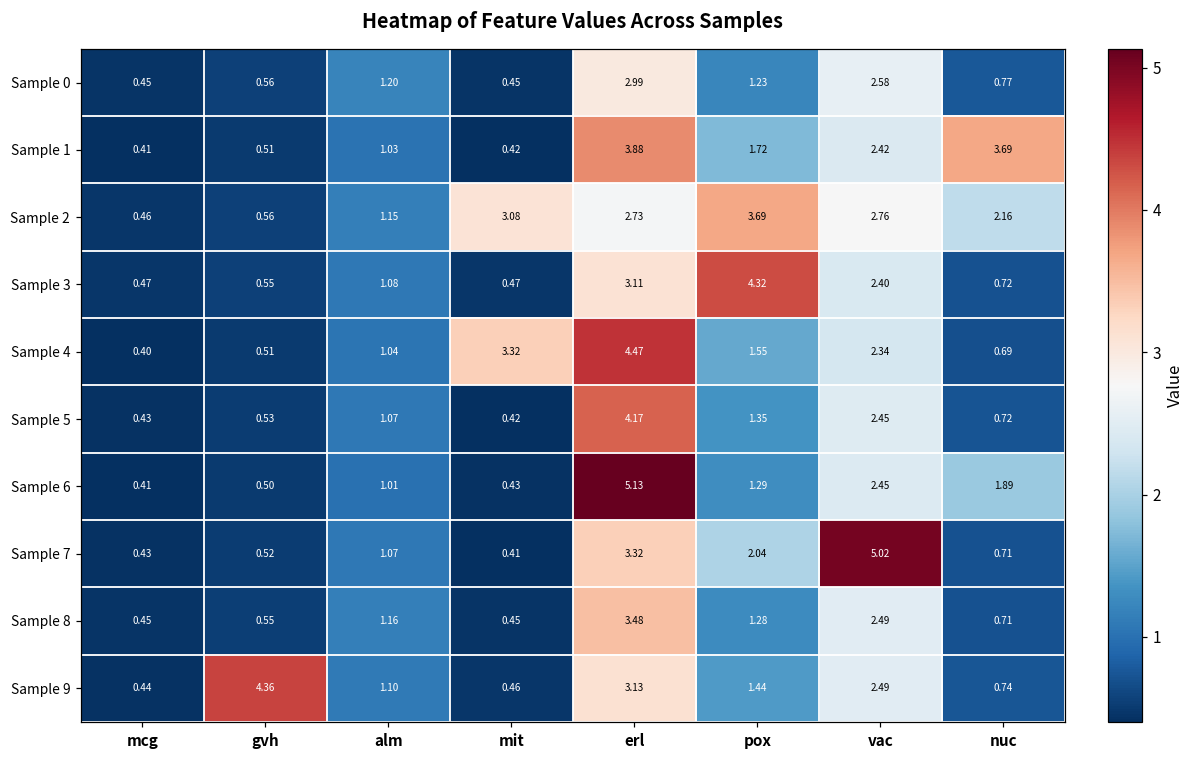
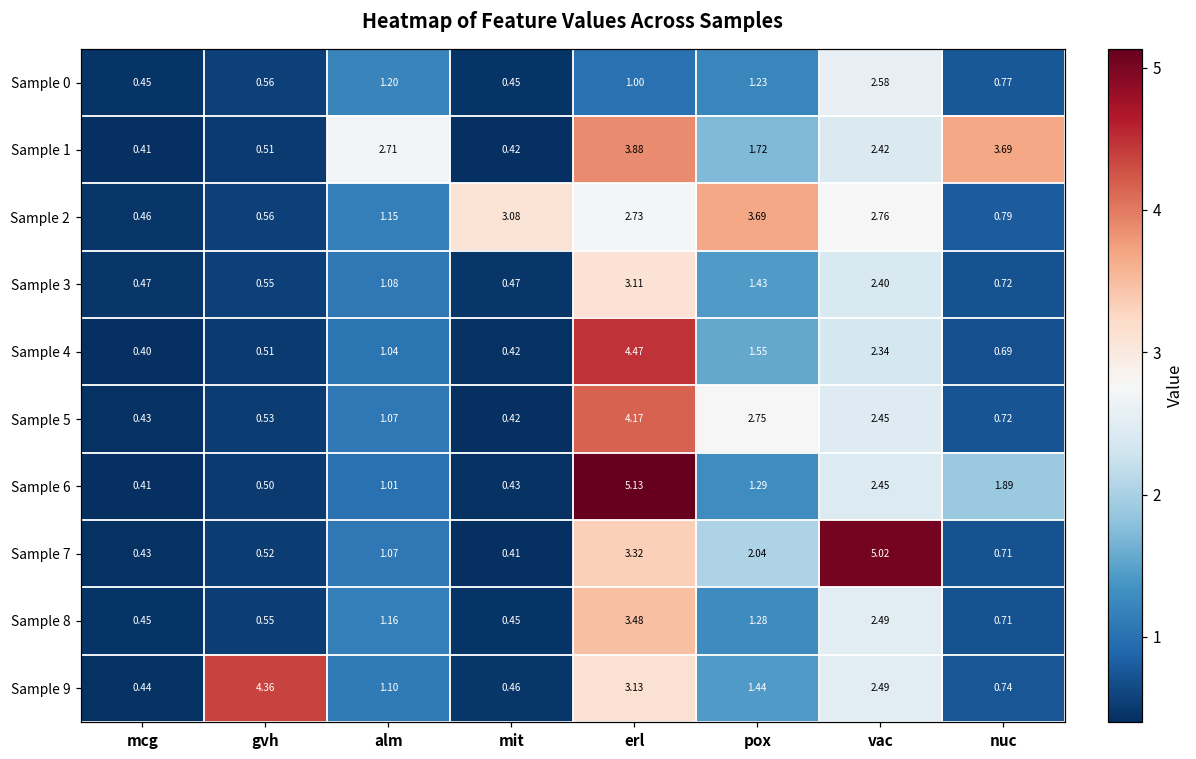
Sample 0, erl: 2.99 -> 1.00
Sample 1, alm: 1.03 -> 2.71
Sample 2, nuc: 2.16 -> 0.79
Sample 3, pox: 4.32 -> 1.43
Sample 4, mit: 3.32 -> 0.42
Sample 5, pox: 1.35 -> 2.75
